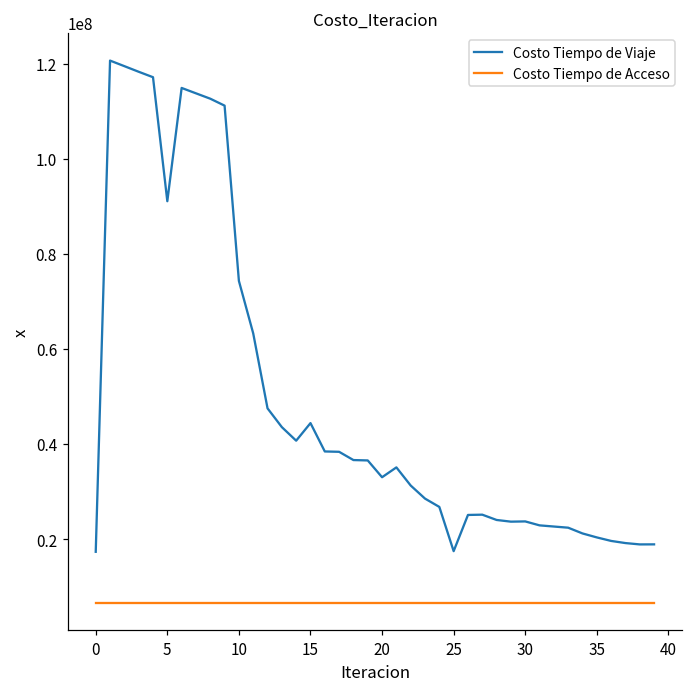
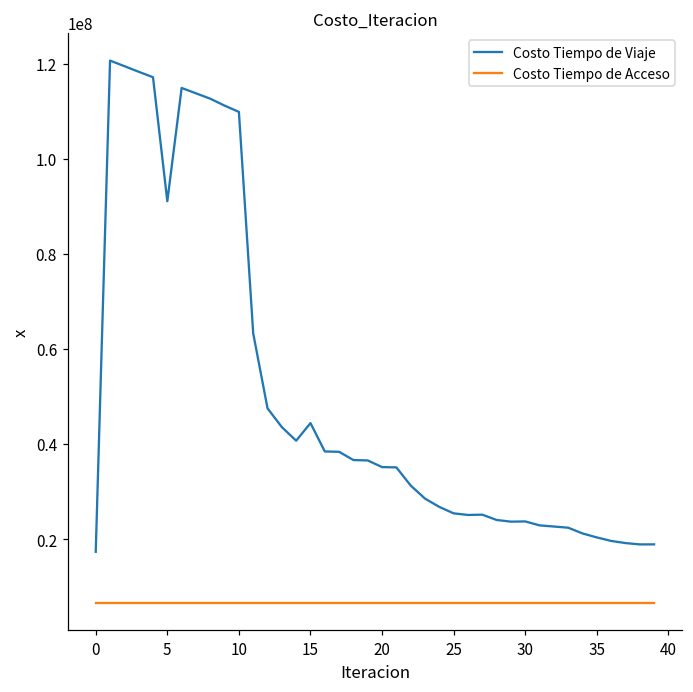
Costo Tiempo de Viaje, 10: 74000000 -> 110000000
Costo Tiempo de Viaje, 20: 33000000 -> 35000000
Costo Tiempo de Viaje, 25: 17000000 -> 25000000
